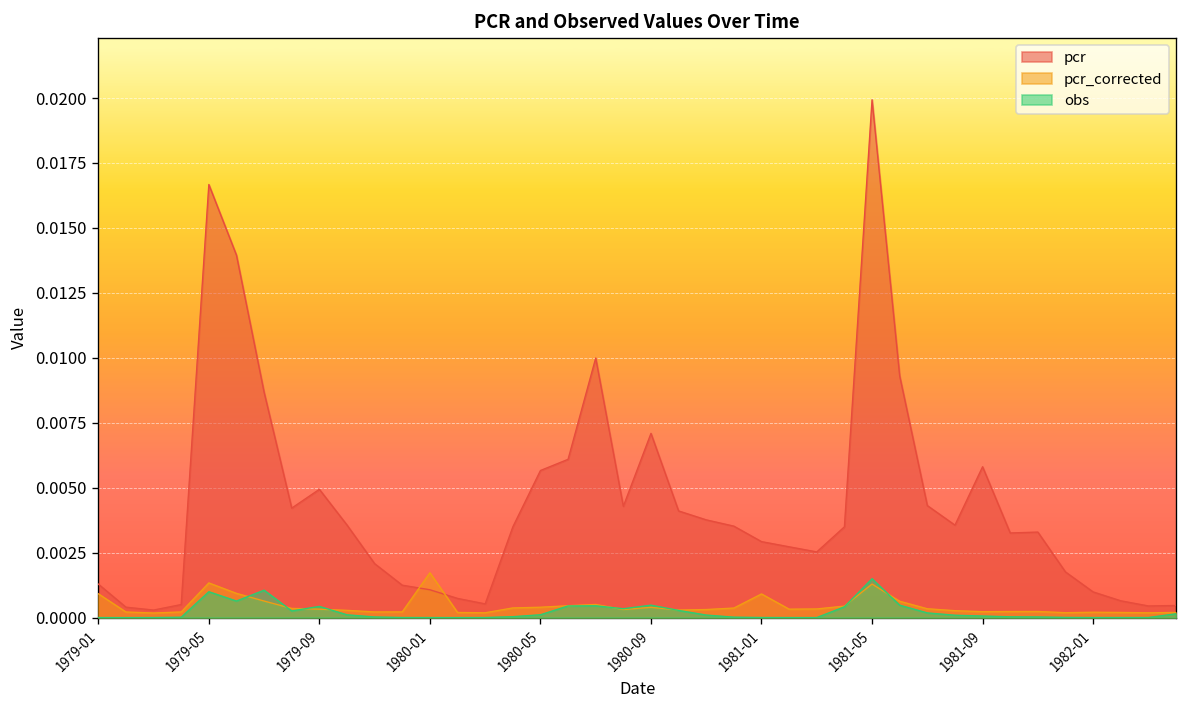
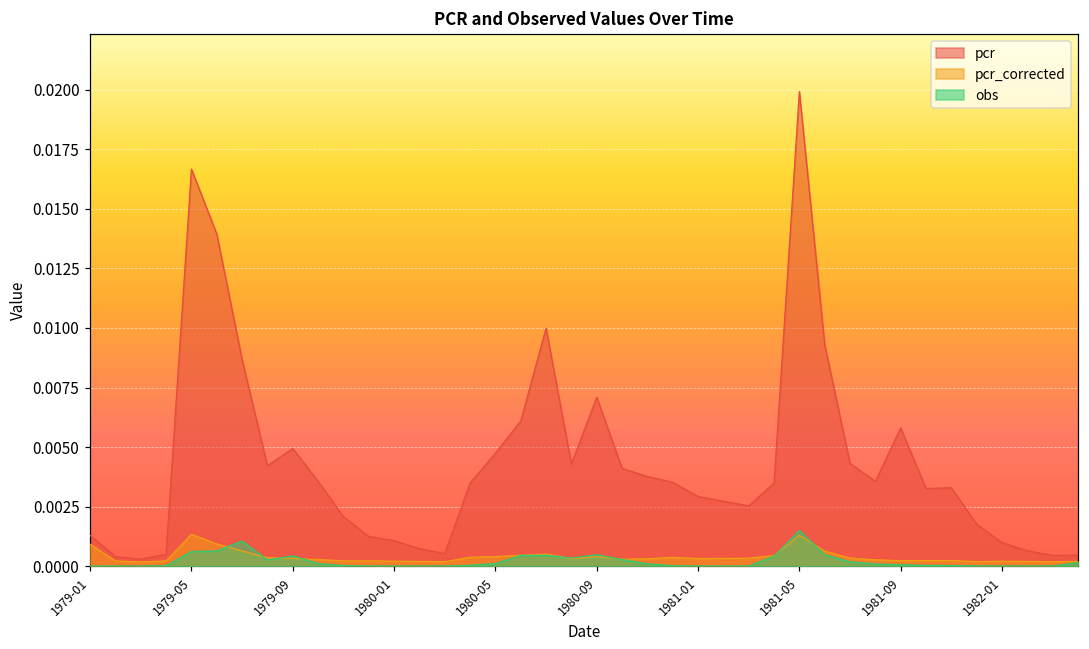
obs, 1979-05: 0.0010 -> 0.0006
pcr_corrected, 1980-01: 0.0017 -> 0.0002
pcr, 1980-05: 0.0057 -> 0.0047
pcr_corrected, 1981-01: 0.0009 -> 0.0003
